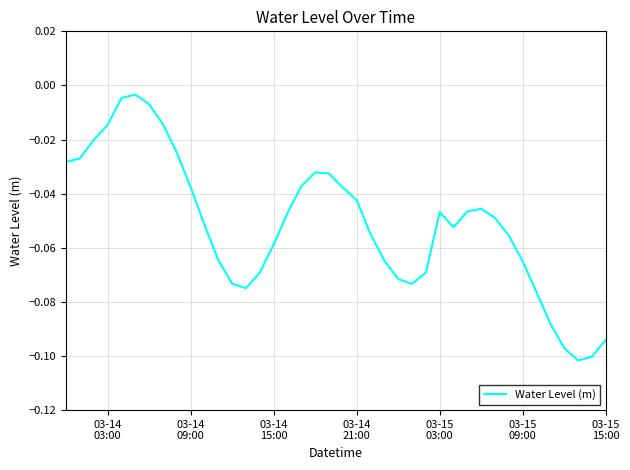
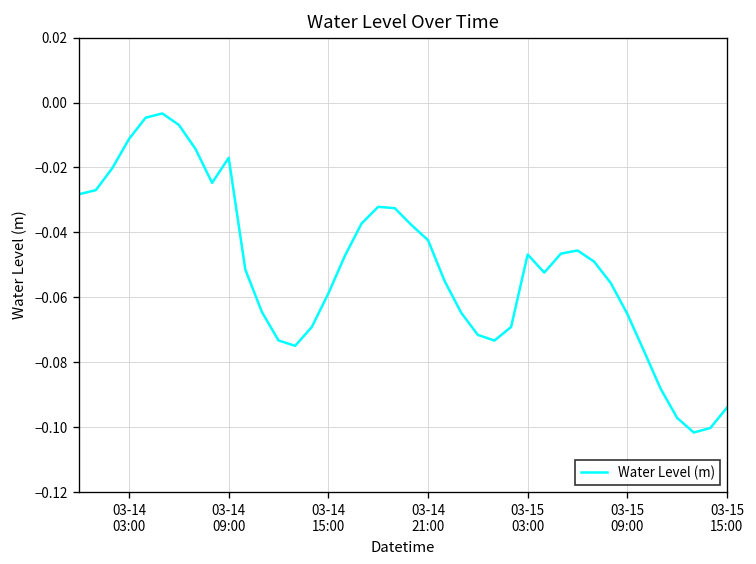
03-14 03:00: -0.015 -> -0.011
03-14 09:00: -0.038 -> -0.017
